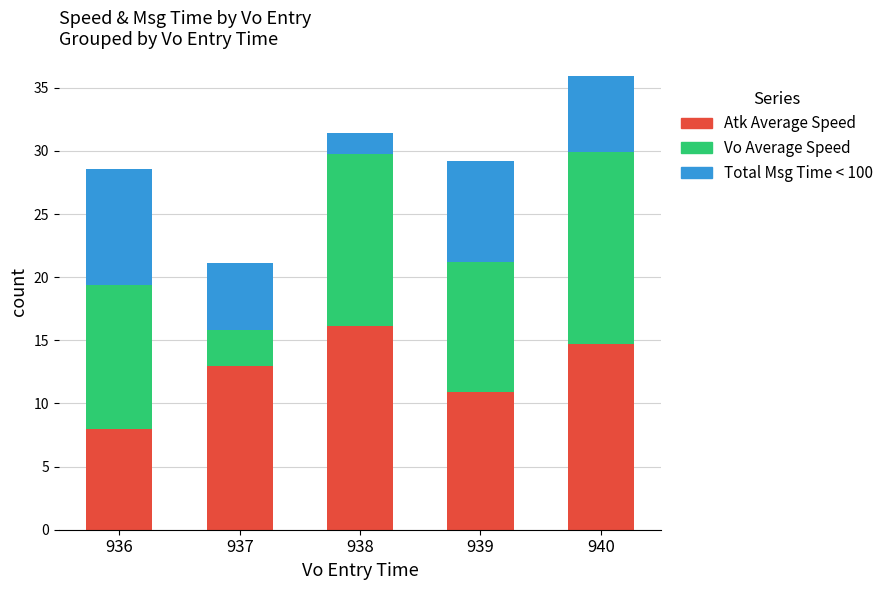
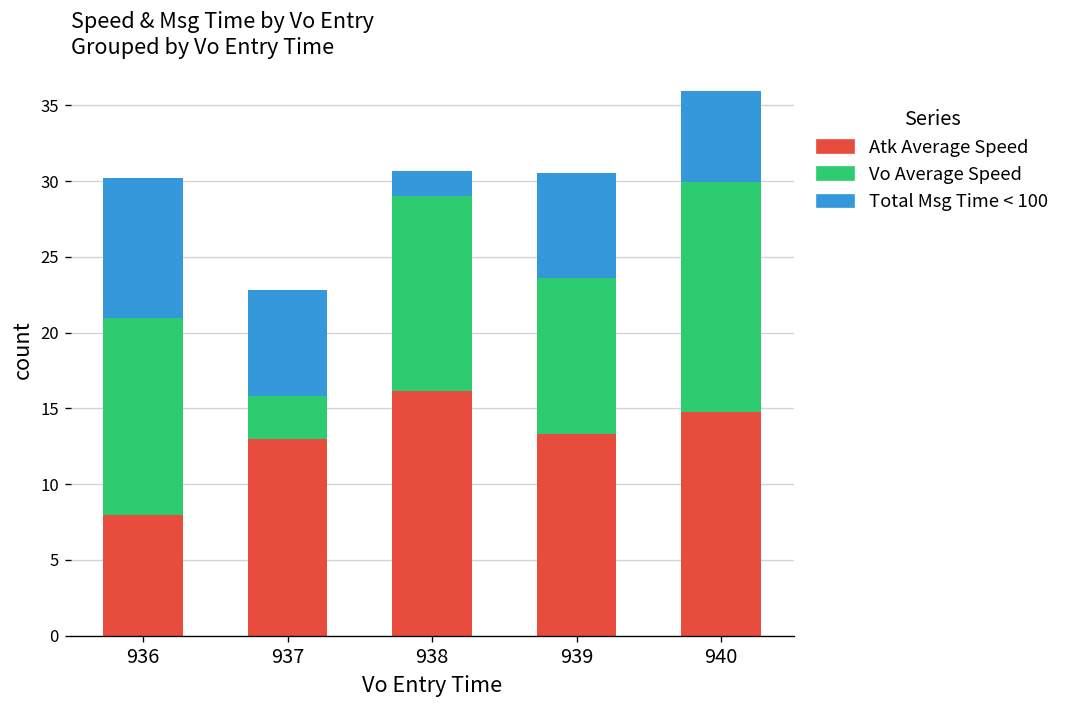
Vo Average Speed, 936: 11.4 -> 13.0
Total Msg Time < 100, 937: 5.3 -> 7.0
Vo Average Speed, 938: 13.7 -> 12.9
Atk Average Speed, 939: 10.9 -> 13.3
Total Msg Time < 100, 939: 8.0 -> 7.0
